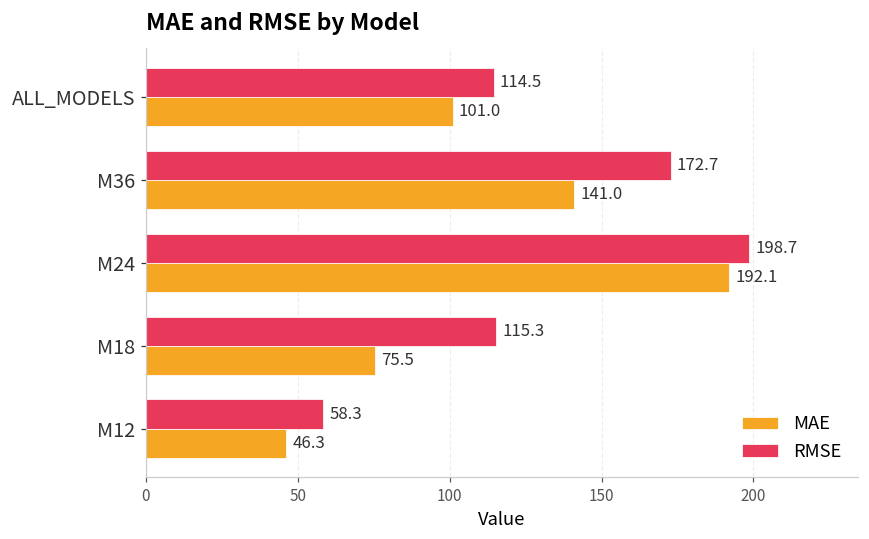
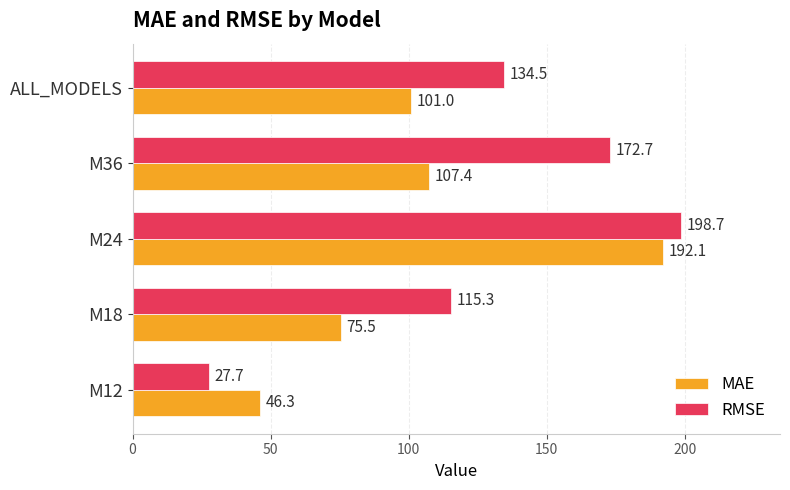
RMSE, ALL_MODELS: 114.5 -> 134.5
MAE, M36: 141.0 -> 107.4
RMSE, M12: 58.3 -> 27.7
